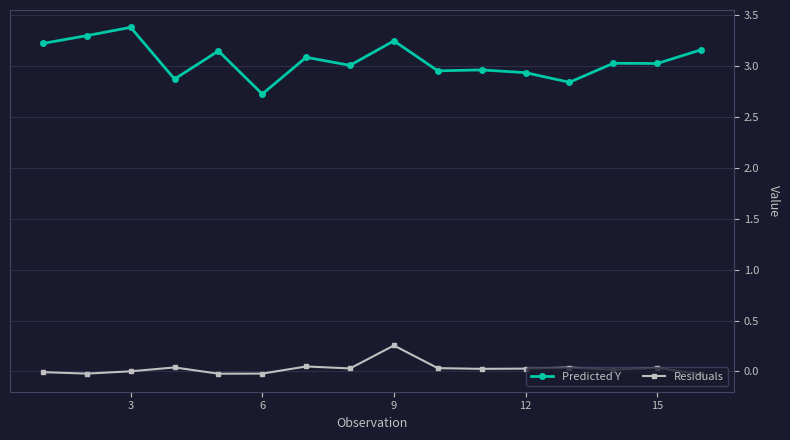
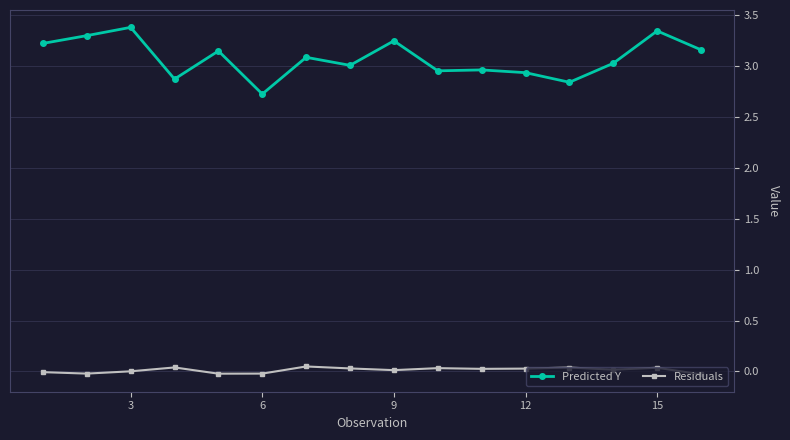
Residuals, 9: 0.25 -> 0.01
Predicted Y, 15: 3.02 -> 3.34
